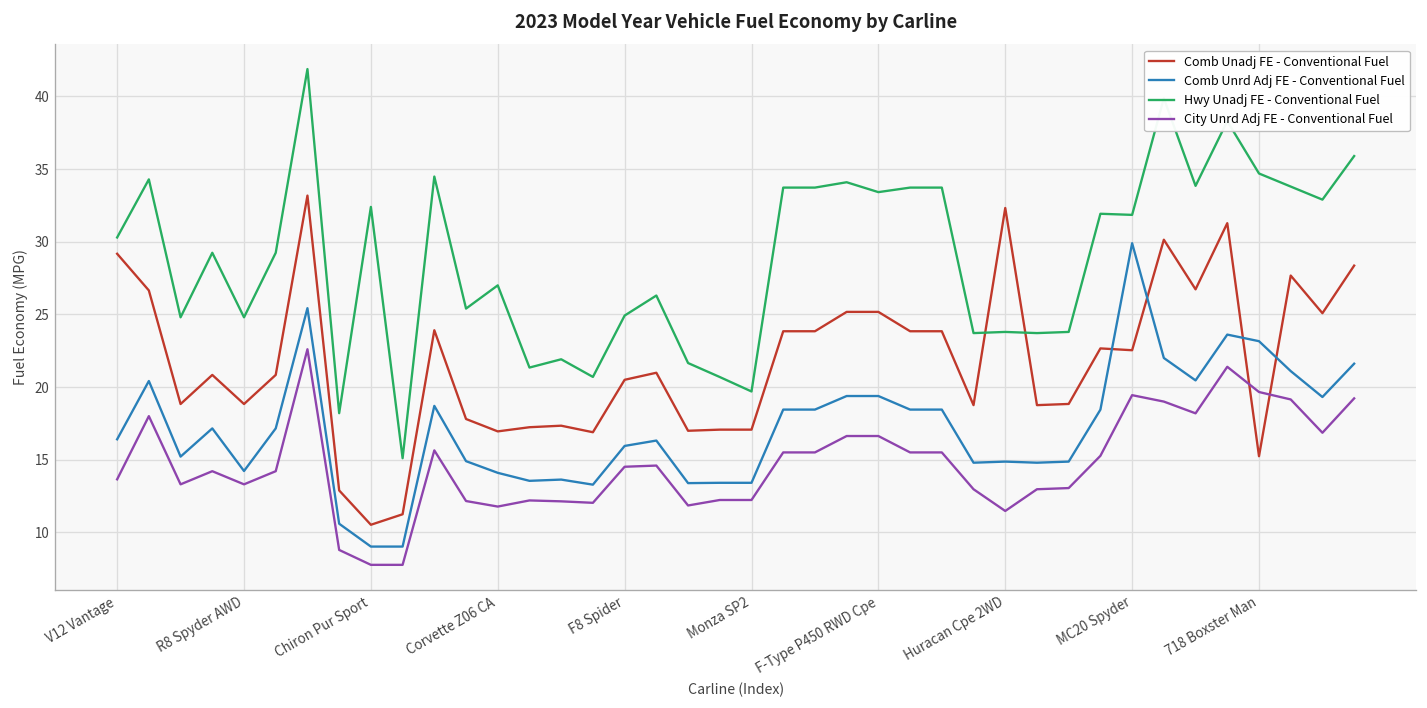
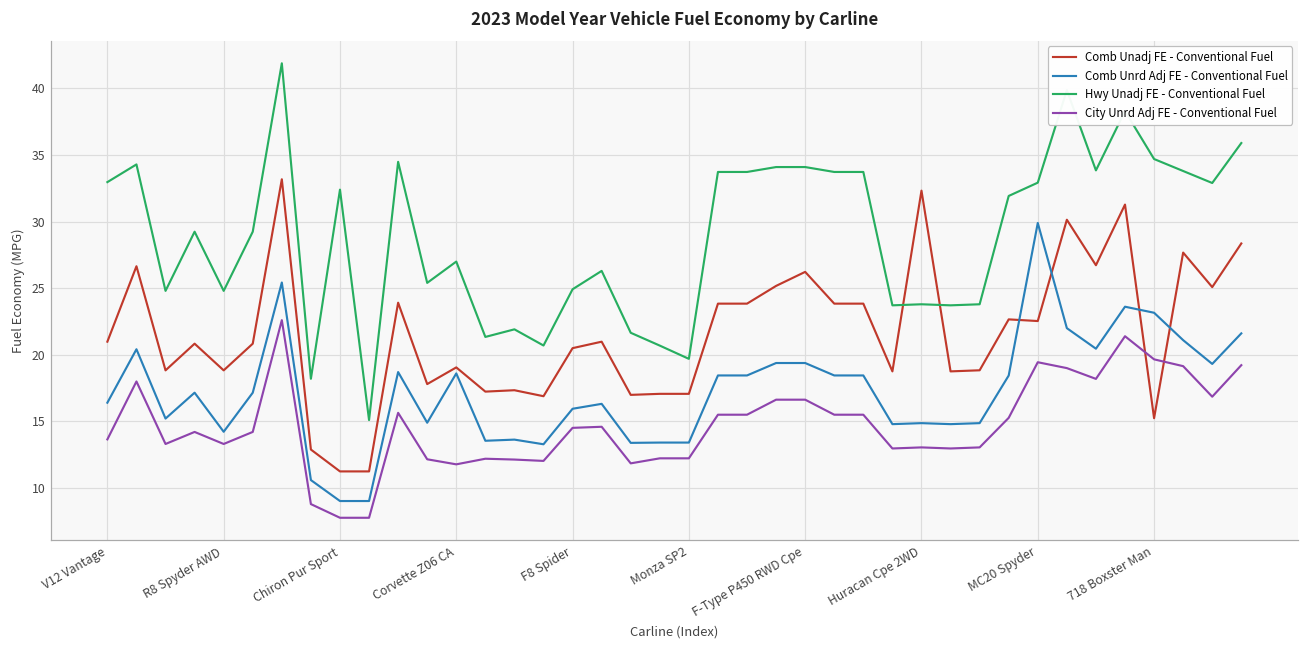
Comb Unadj FE - Conventional Fuel, V12 Vantage: 29.2 -> 21.0
Hwy Unadj FE - Conventional Fuel, V12 Vantage: 30.3 -> 33.0
Comb Unadj FE - Conventional Fuel, Chiron Pur Sport: 10.5 -> 11.2
Comb Unadj FE - Conventional Fuel, Corvette Z06 CA: 16.9 -> 19.1
Comb Unrd Adj FE - Conventional Fuel, Corvette Z06 CA: 14.1 -> 18.6
Comb Unadj FE - Conventional Fuel, F-Type P450 RWD Cpe: 25.2 -> 26.2
Hwy Unadj FE - Conventional Fuel, F-Type P450 RWD Cpe: 33.4 -> 34.1
City Unrd Adj FE - Conventional Fuel, Huracan Cpe 2WD: 11.5 -> 13.0
Hwy Unadj FE - Conventional Fuel, MC20 Spyder: 31.9 -> 32.9
